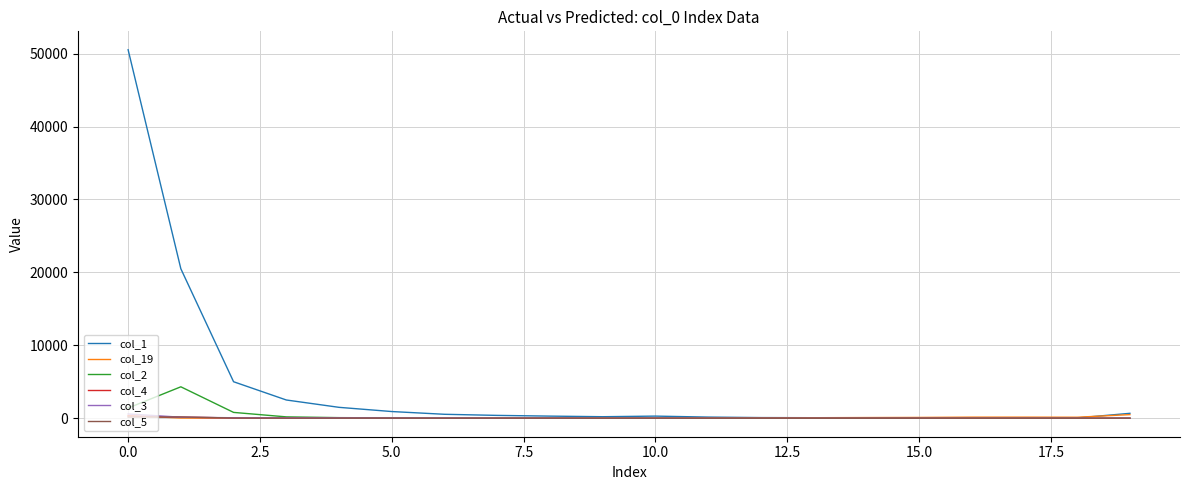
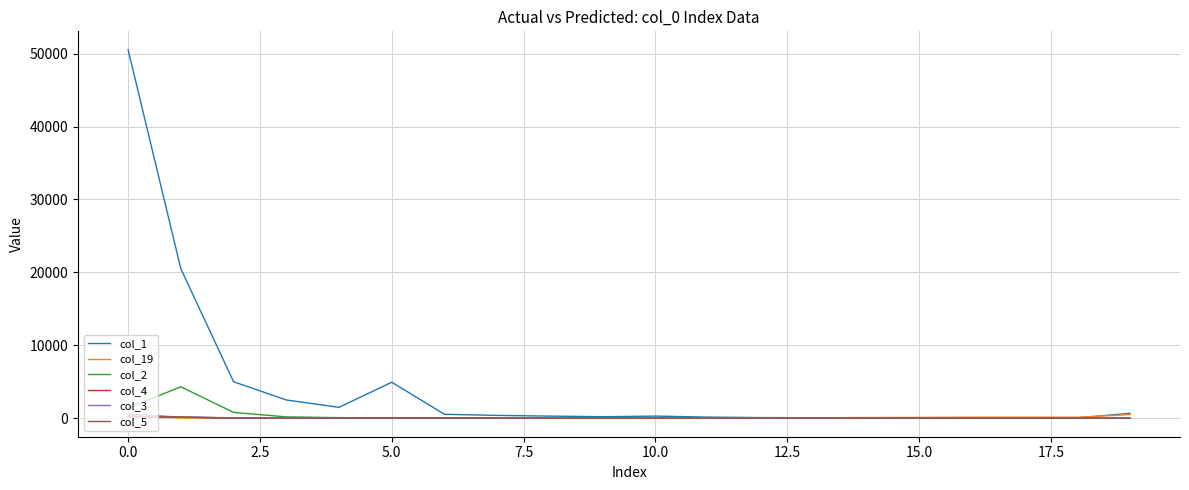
col_1, 5.0: 1000 -> 5000
